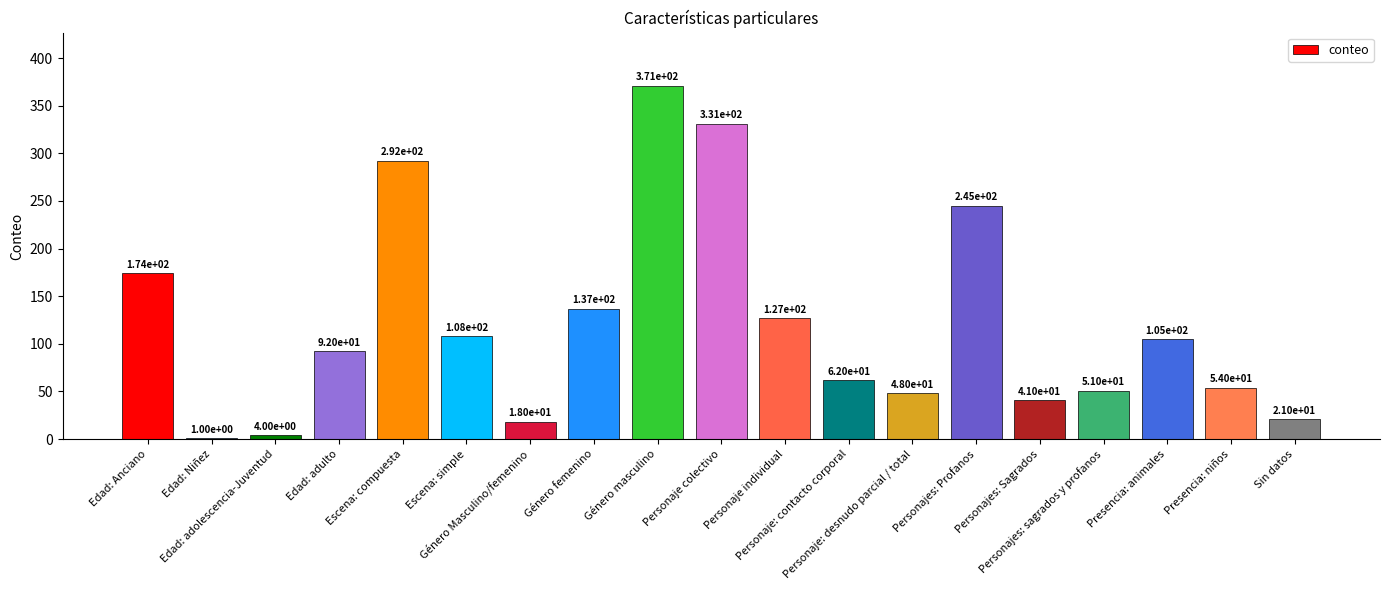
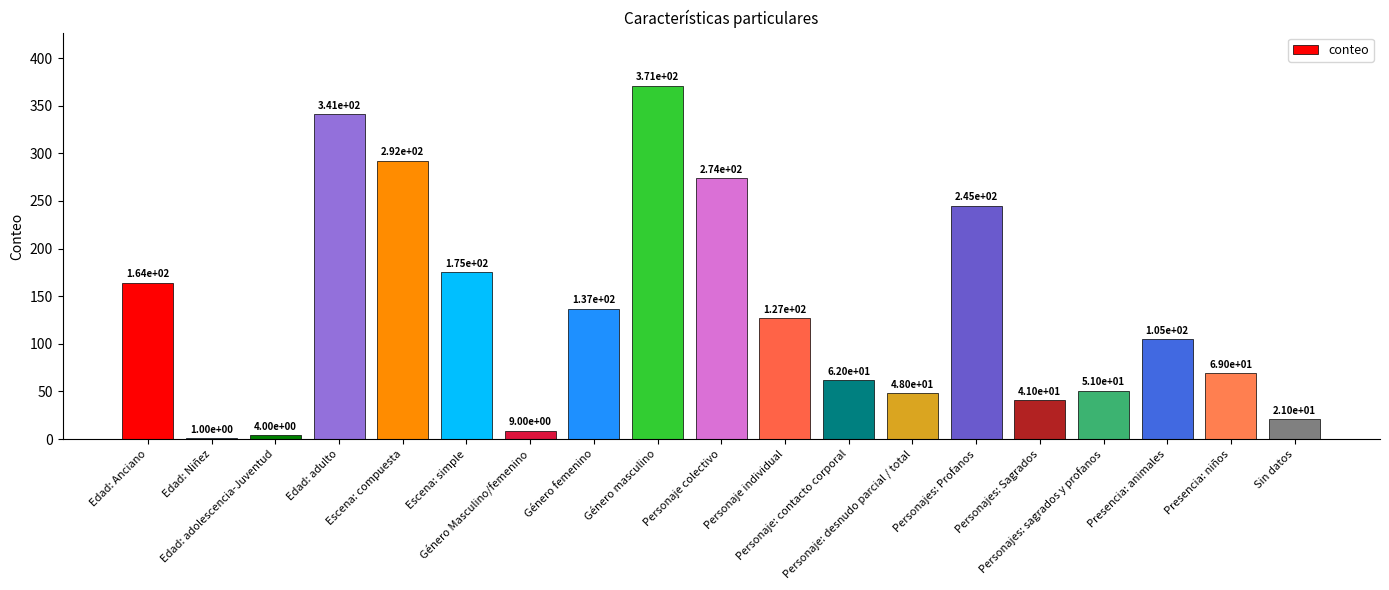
Edad: Anciano: 1.74e+02 -> 1.64e+02
Edad: adulto: 9.20e+01 -> 3.41e+02
Escena: simple: 1.08e+02 -> 1.75e+02
Género Masculino/femenino: 1.80e+01 -> 9.00e+00
Personaje colectivo: 3.31e+02 -> 2.74e+02
Presencia: niños: 5.40e+01 -> 6.90e+01
